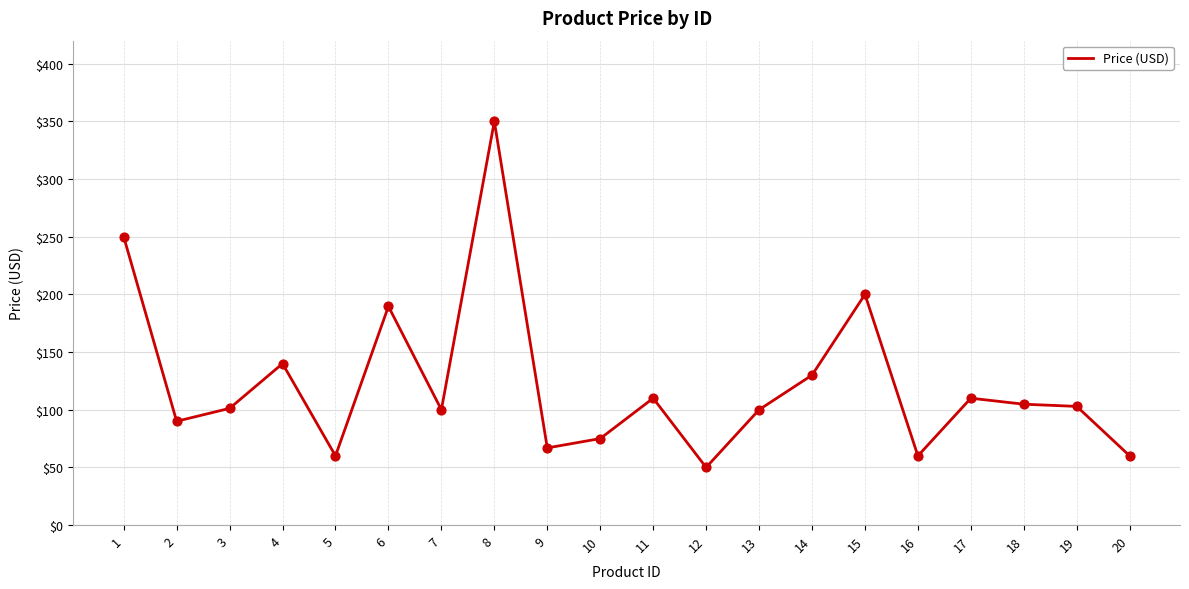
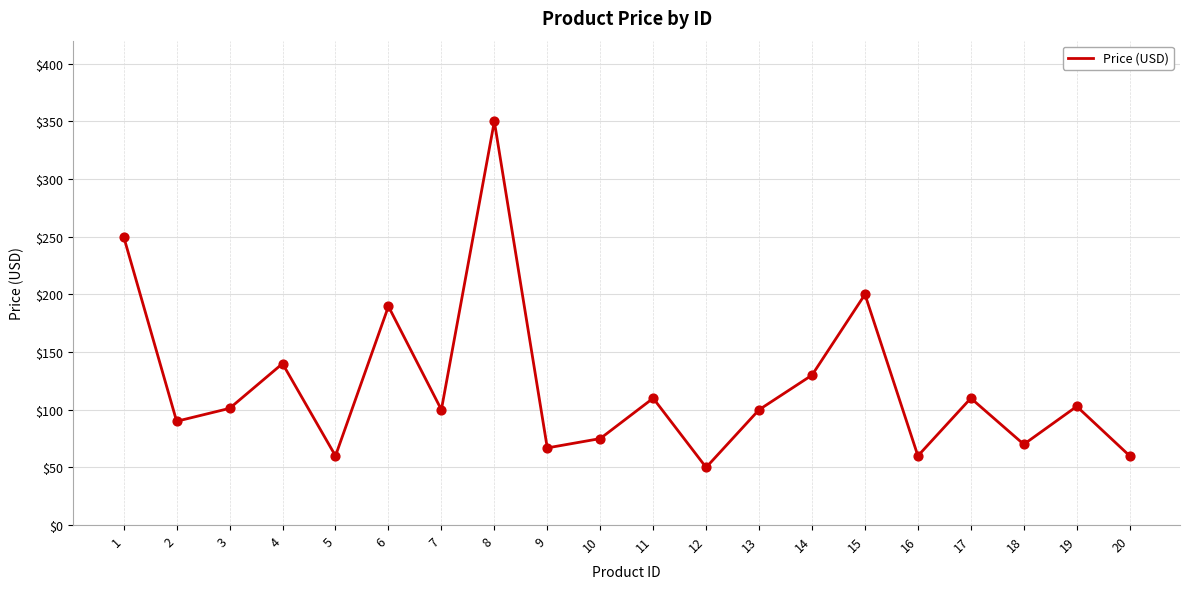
18: $105 -> $70
